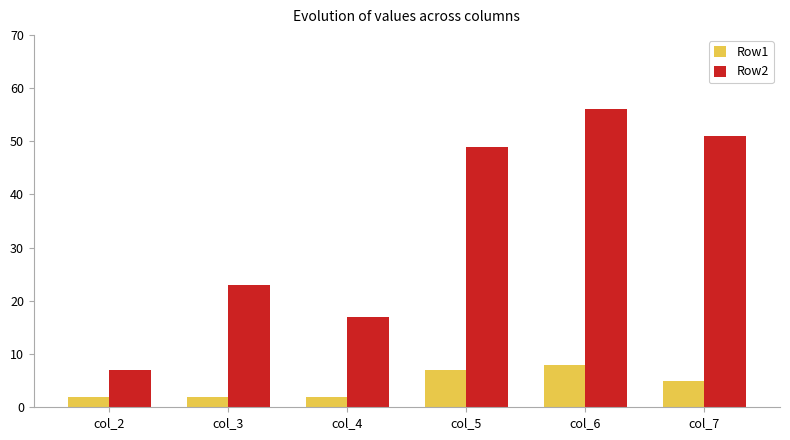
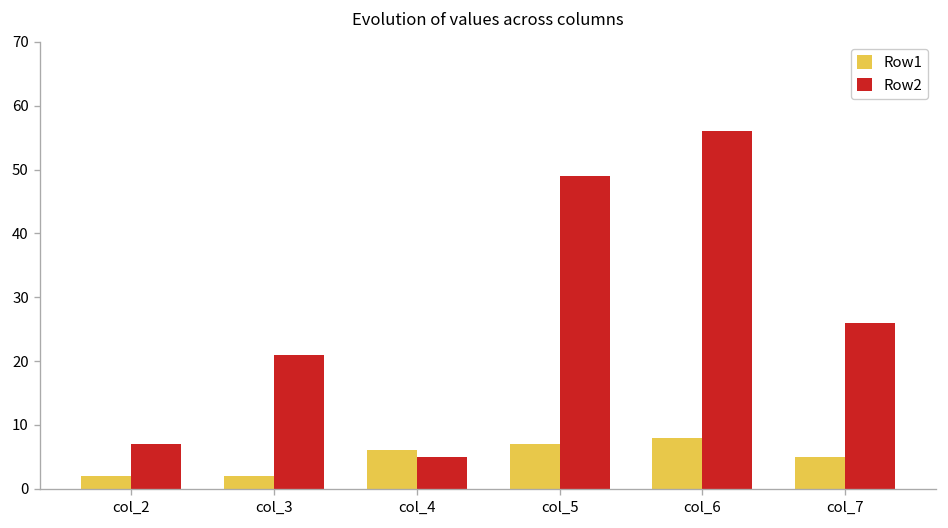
Row2, col_3: 23 -> 21
Row1, col_4: 2 -> 6
Row2, col_4: 17 -> 5
Row2, col_7: 51 -> 26
